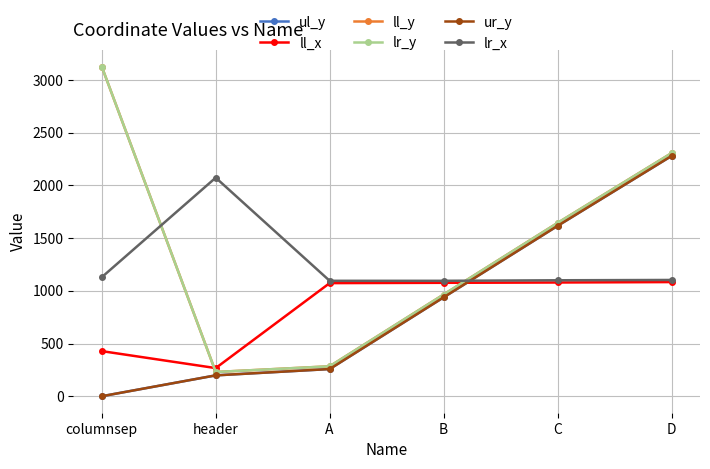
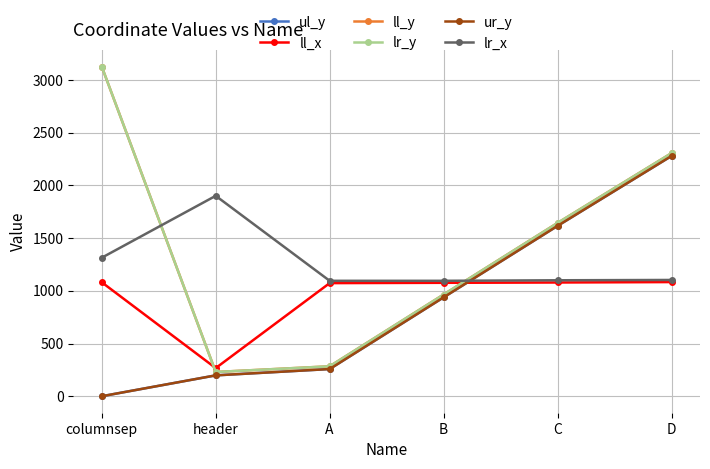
ll_x, columnsep: 430 -> 1080
lr_x, columnsep: 1130 -> 1310
lr_x, header: 2070 -> 1900
